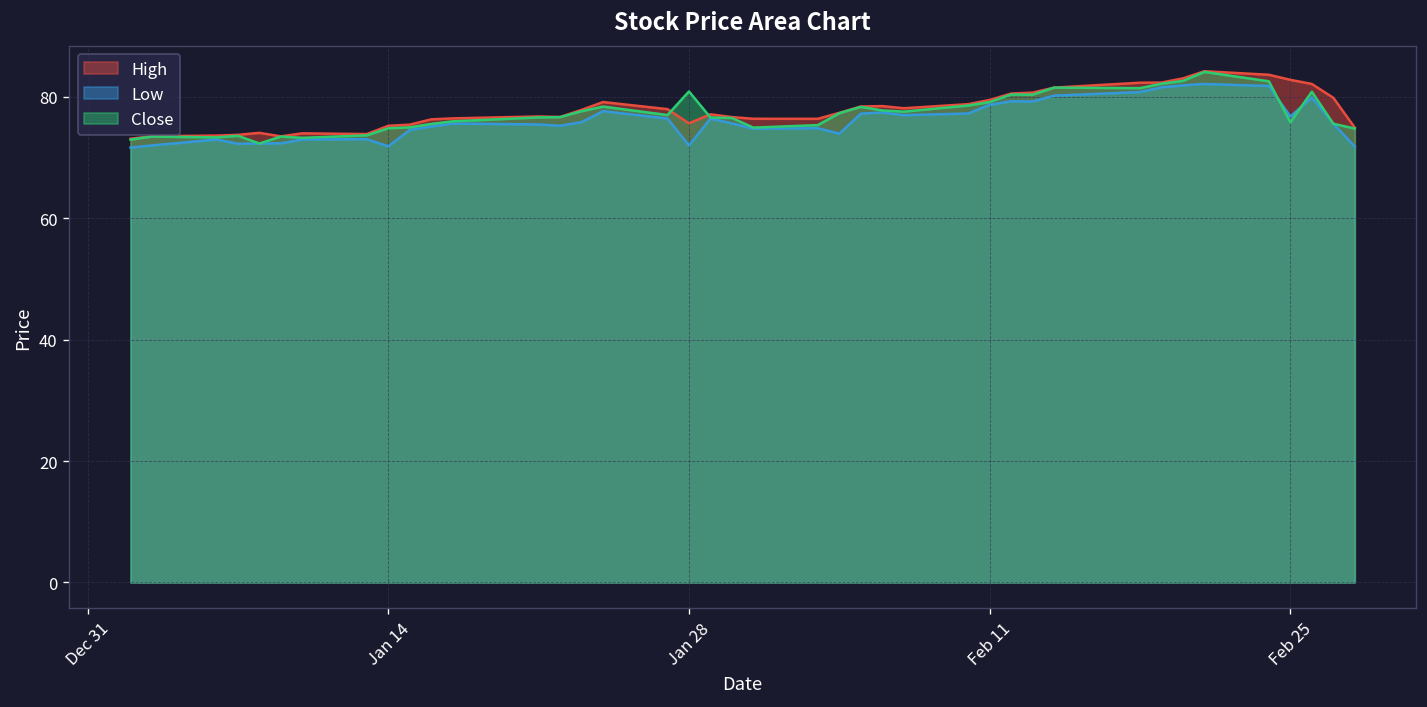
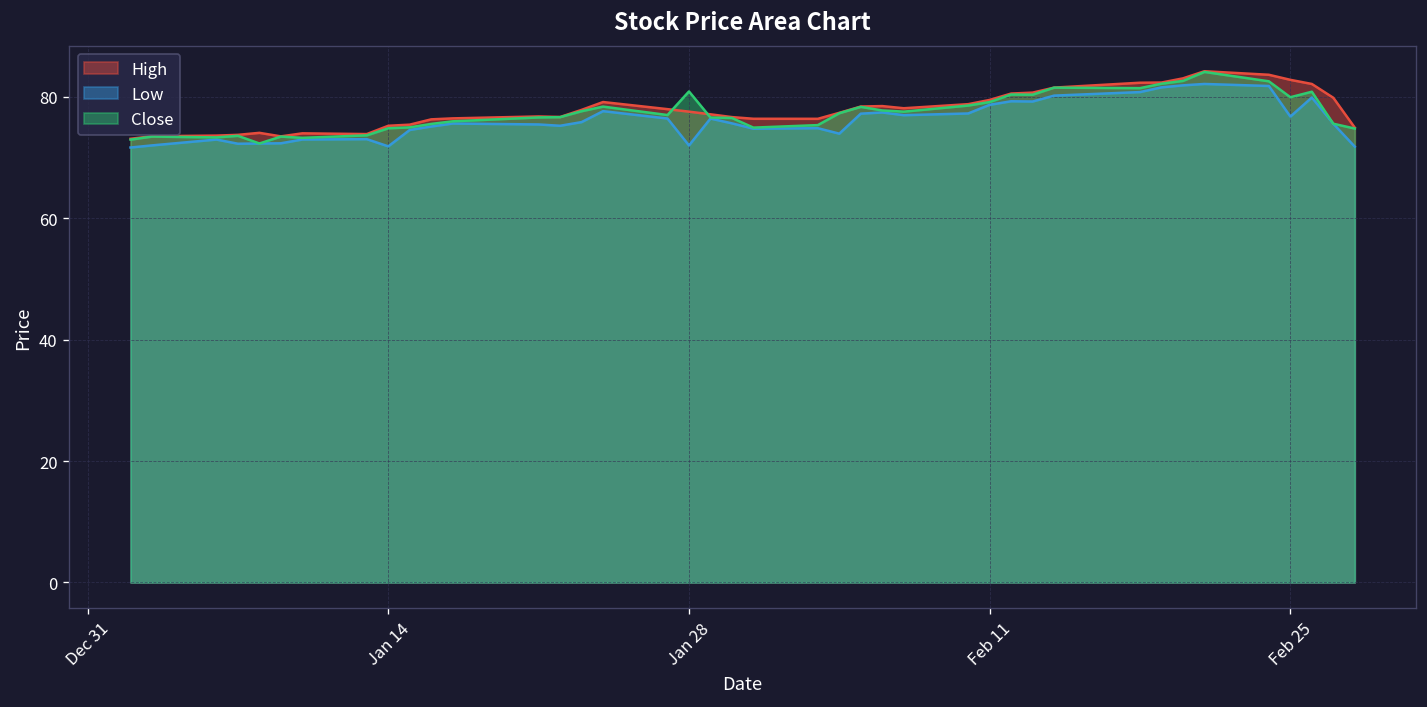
High, Jan 28: 76 -> 78
Close, Feb 25: 76 -> 80
